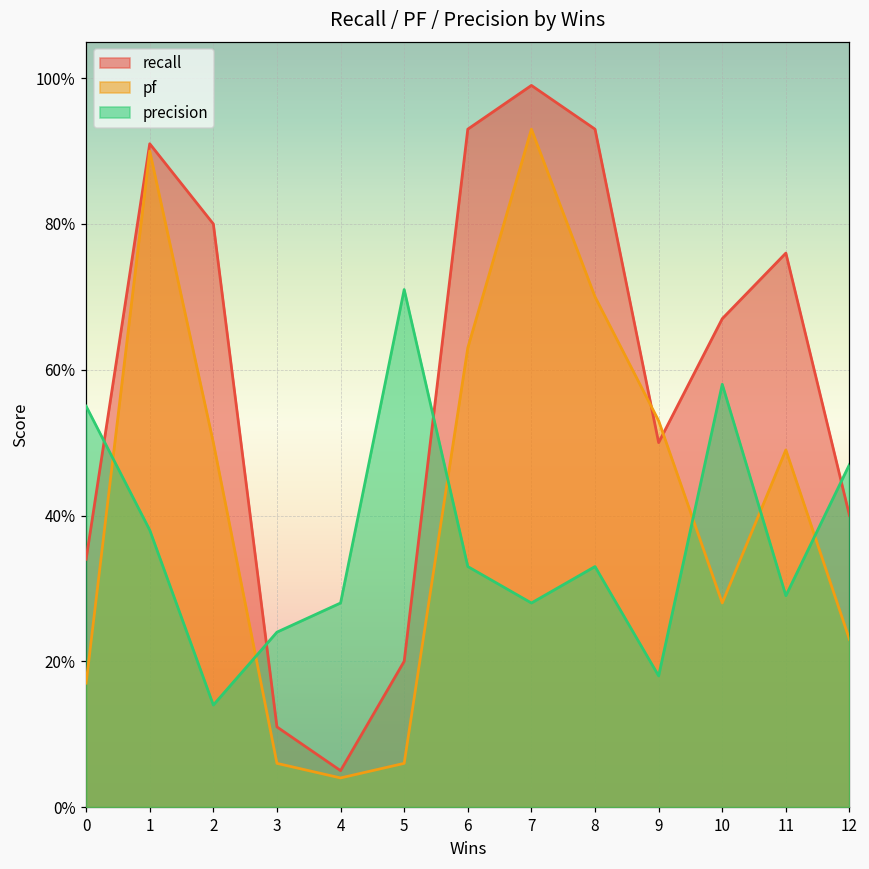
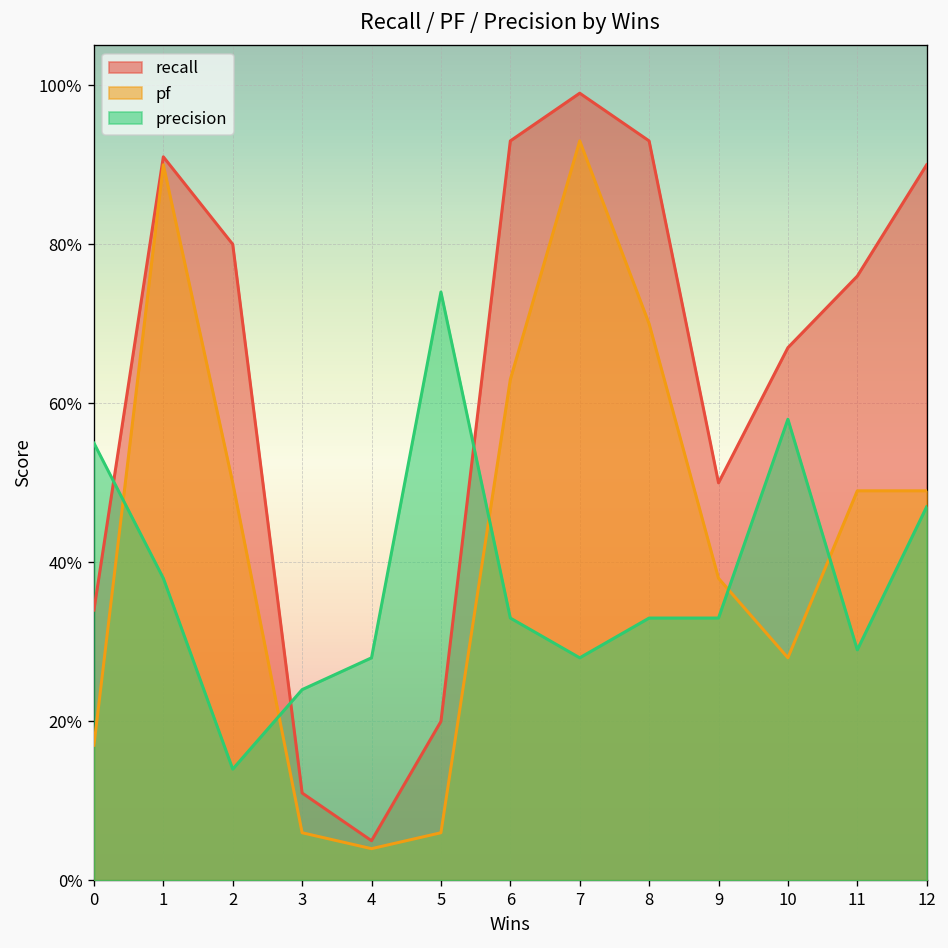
precision, 5: 71% -> 74%
pf, 9: 53% -> 38%
precision, 9: 18% -> 33%
recall, 12: 40% -> 90%
pf, 12: 23% -> 49%
